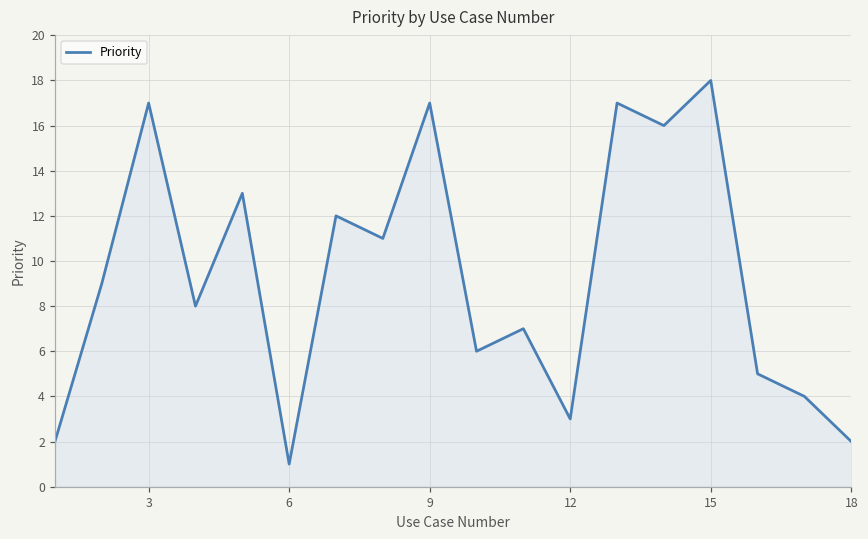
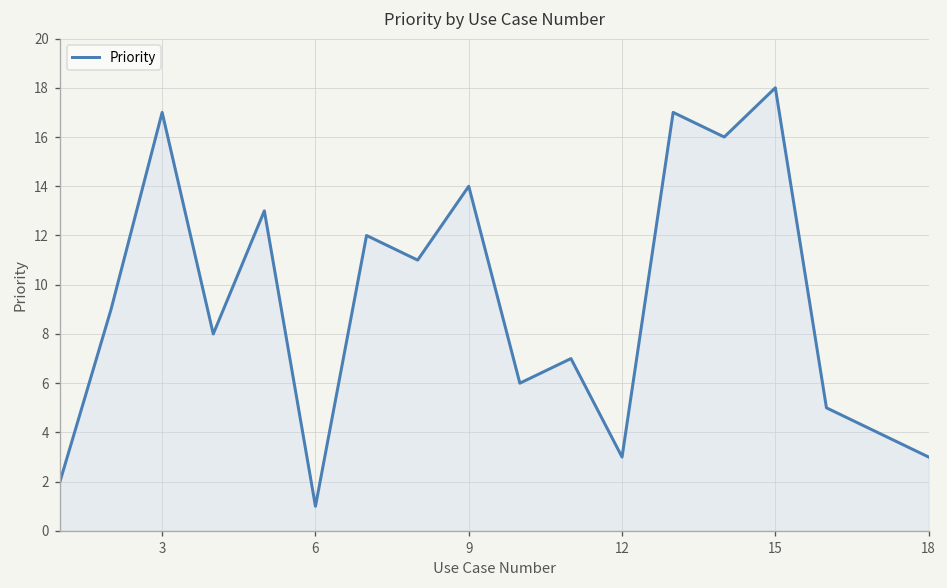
9: 17 -> 14
18: 2 -> 3
